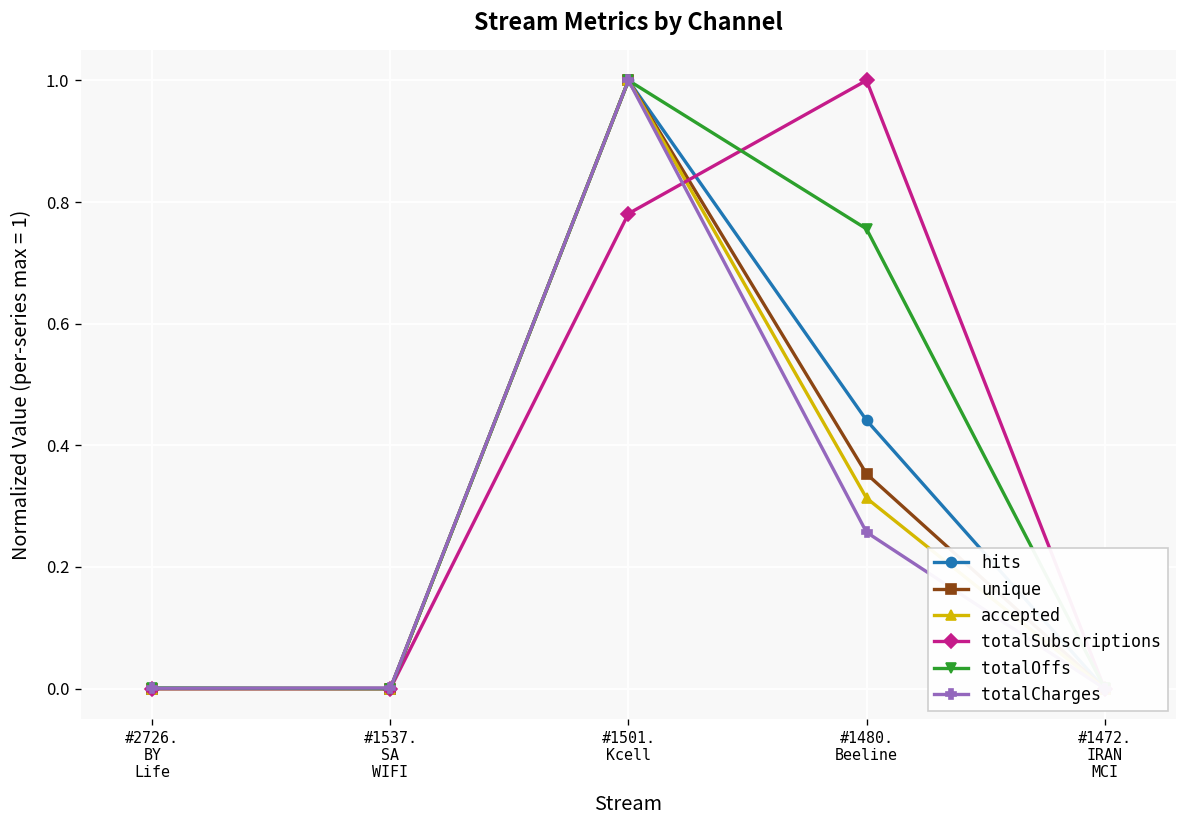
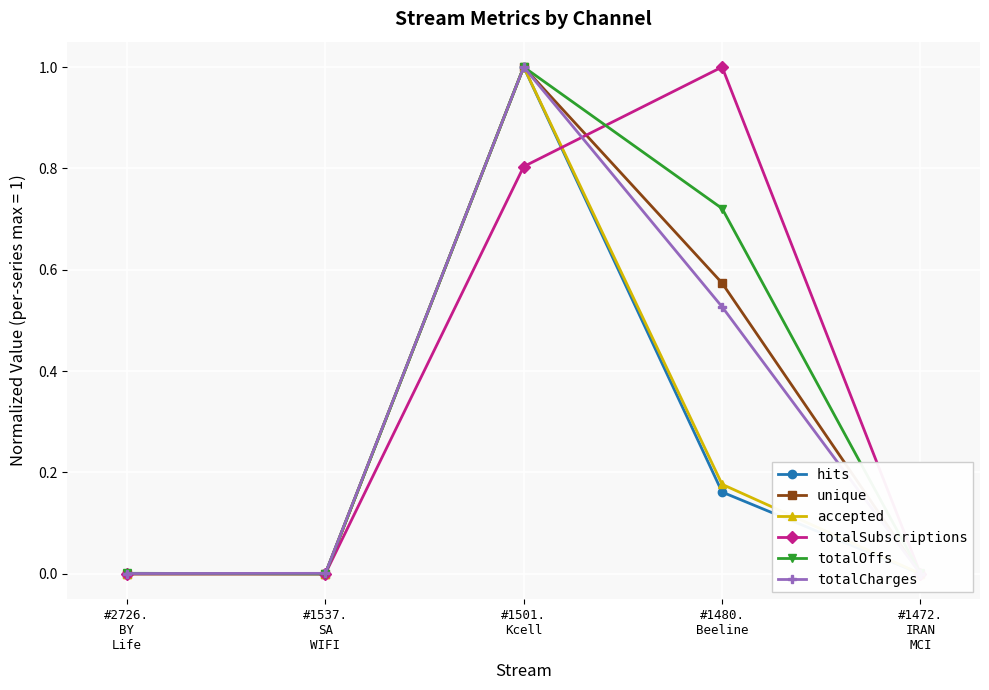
totalSubscriptions, #1501. Kcell: 0.78 -> 0.80
hits, #1480. Beeline: 0.44 -> 0.16
unique, #1480. Beeline: 0.35 -> 0.57
accepted, #1480. Beeline: 0.31 -> 0.18
totalOffs, #1480. Beeline: 0.76 -> 0.72
totalCharges, #1480. Beeline: 0.26 -> 0.53
